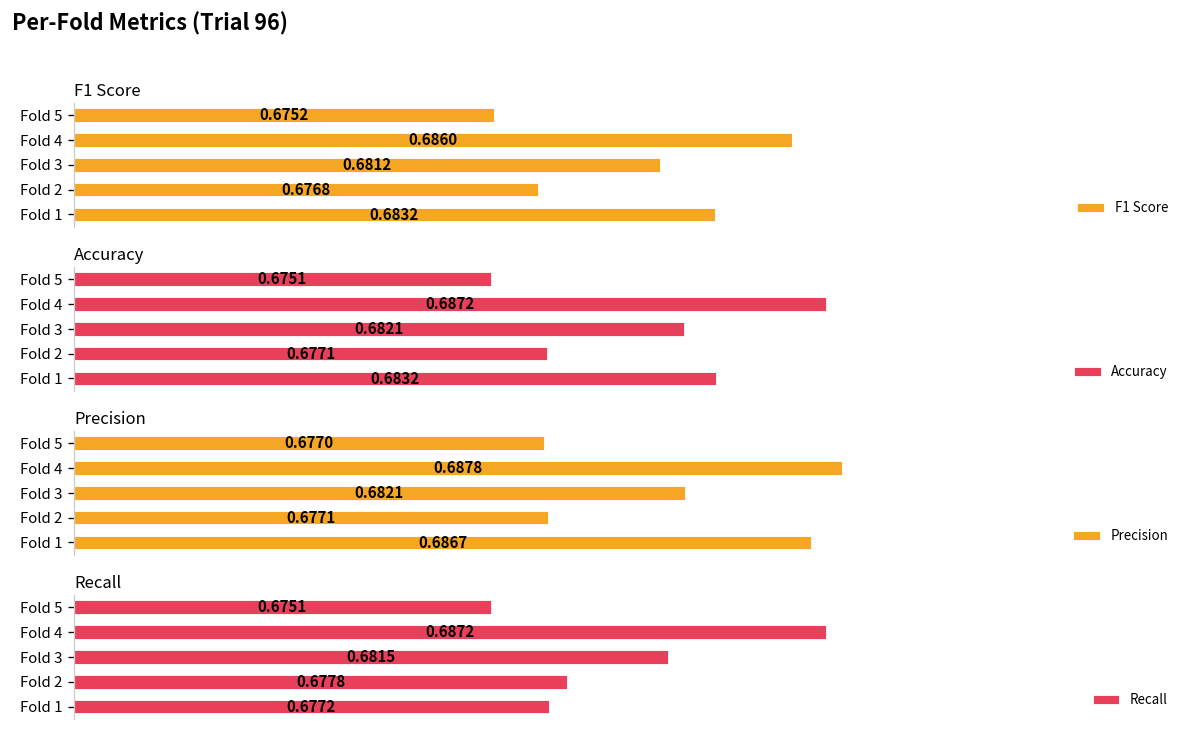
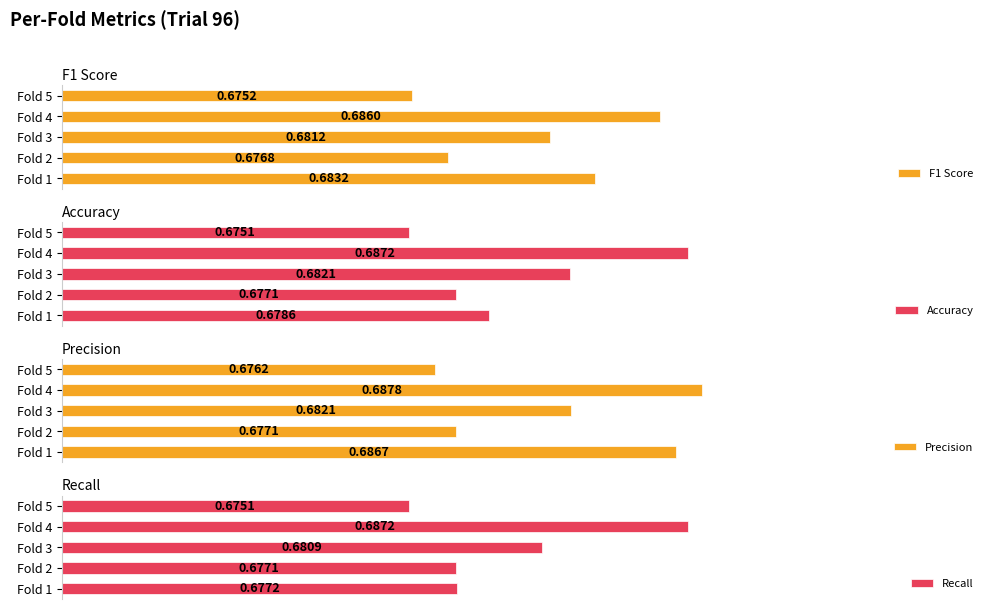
Accuracy, Fold 1: 0.6832 -> 0.6786
Precision, Fold 5: 0.6770 -> 0.6762
Recall, Fold 3: 0.6815 -> 0.6809
Recall, Fold 2: 0.6778 -> 0.6771
